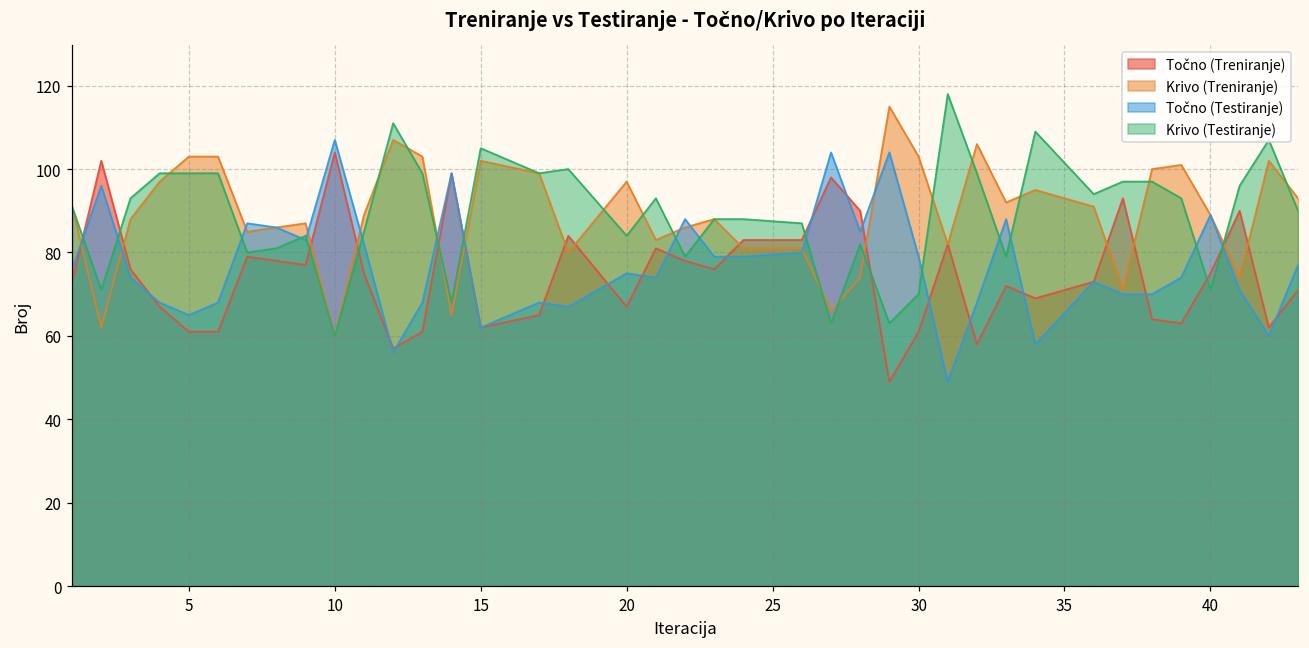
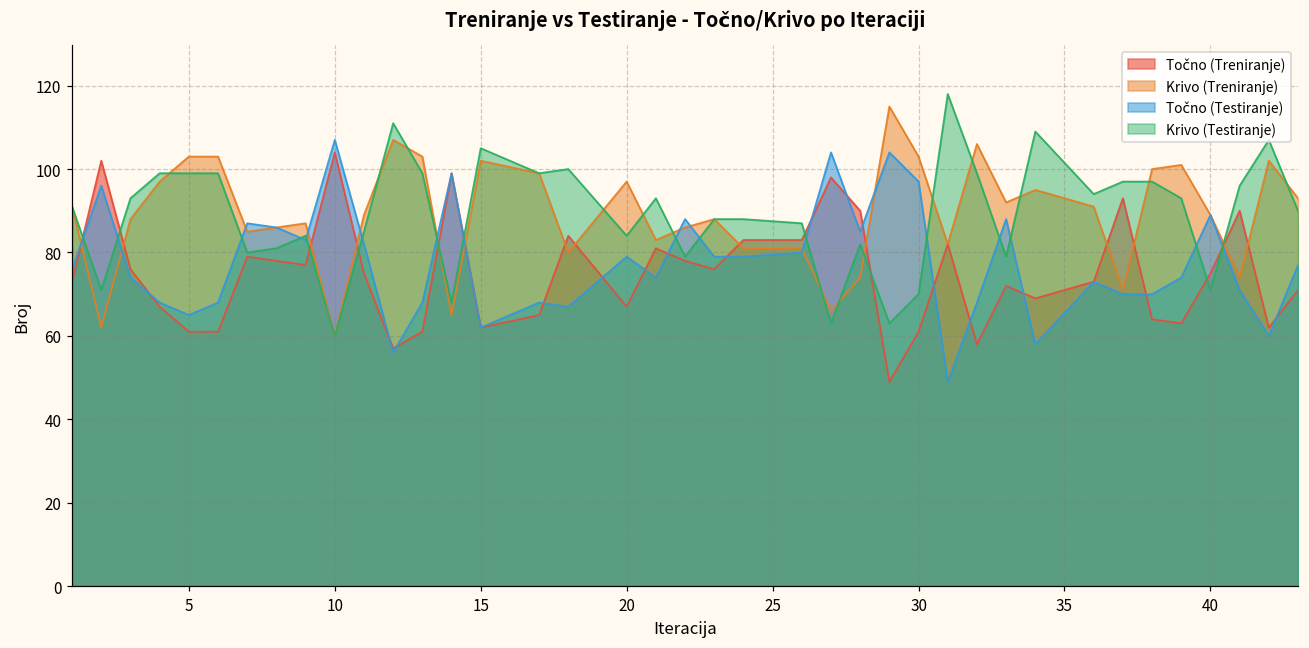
Točno (Testiranje), 20: 75 -> 79
Točno (Testiranje), 30: 79 -> 97
